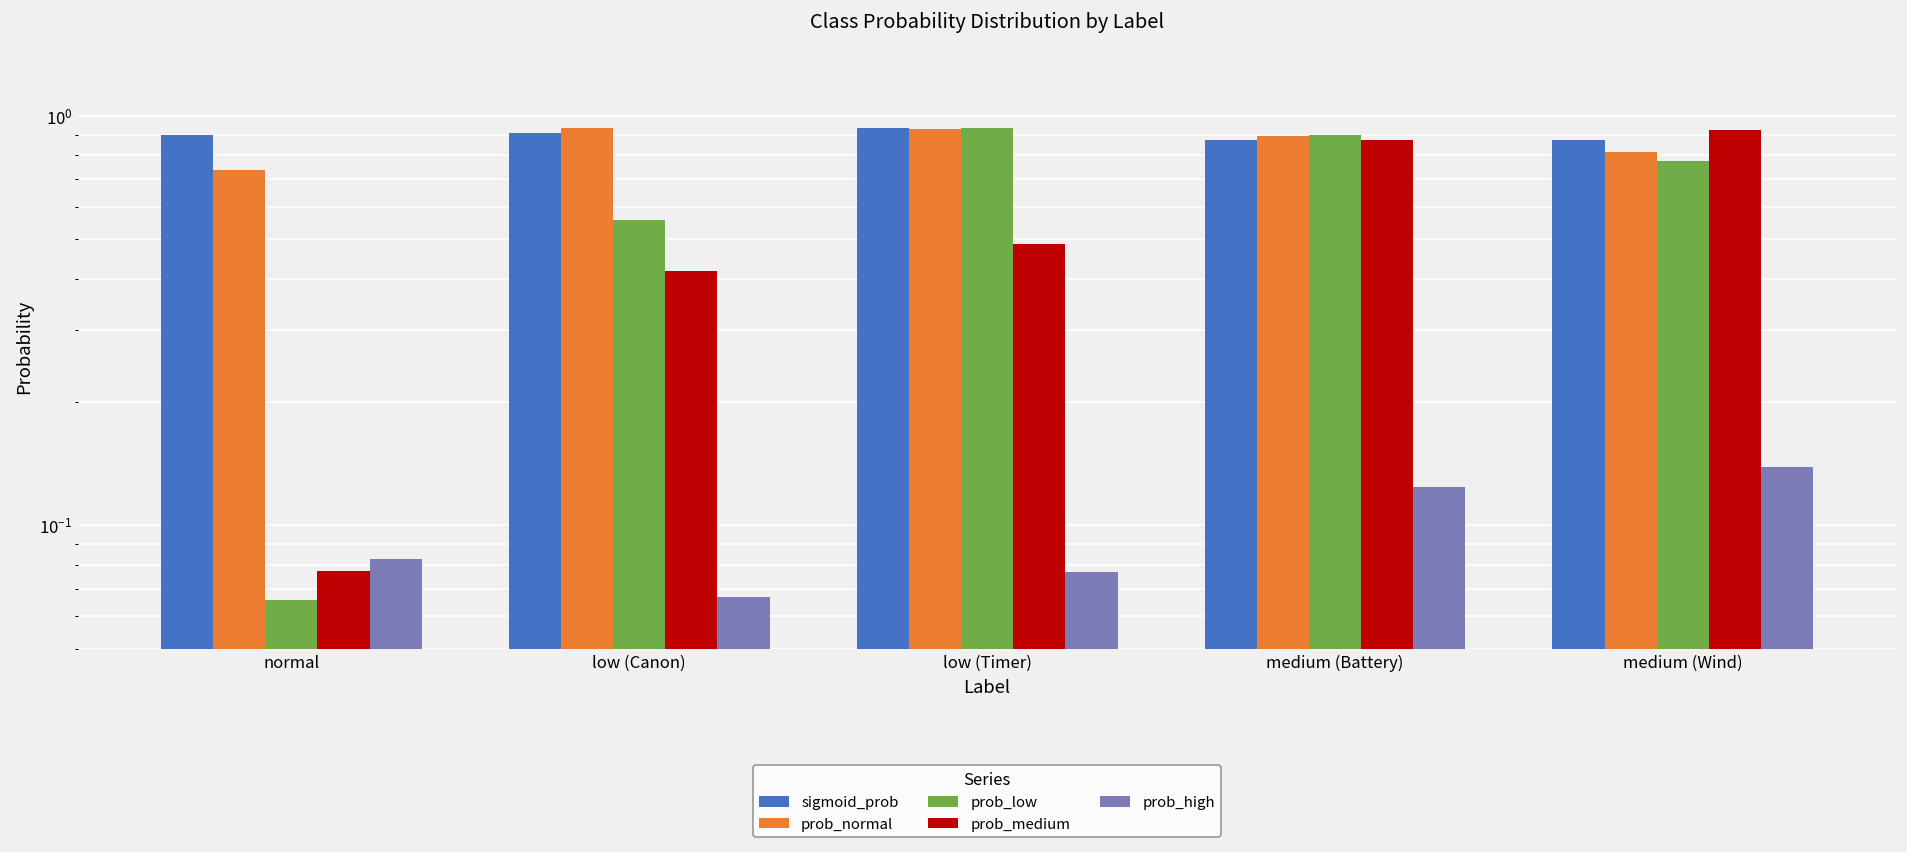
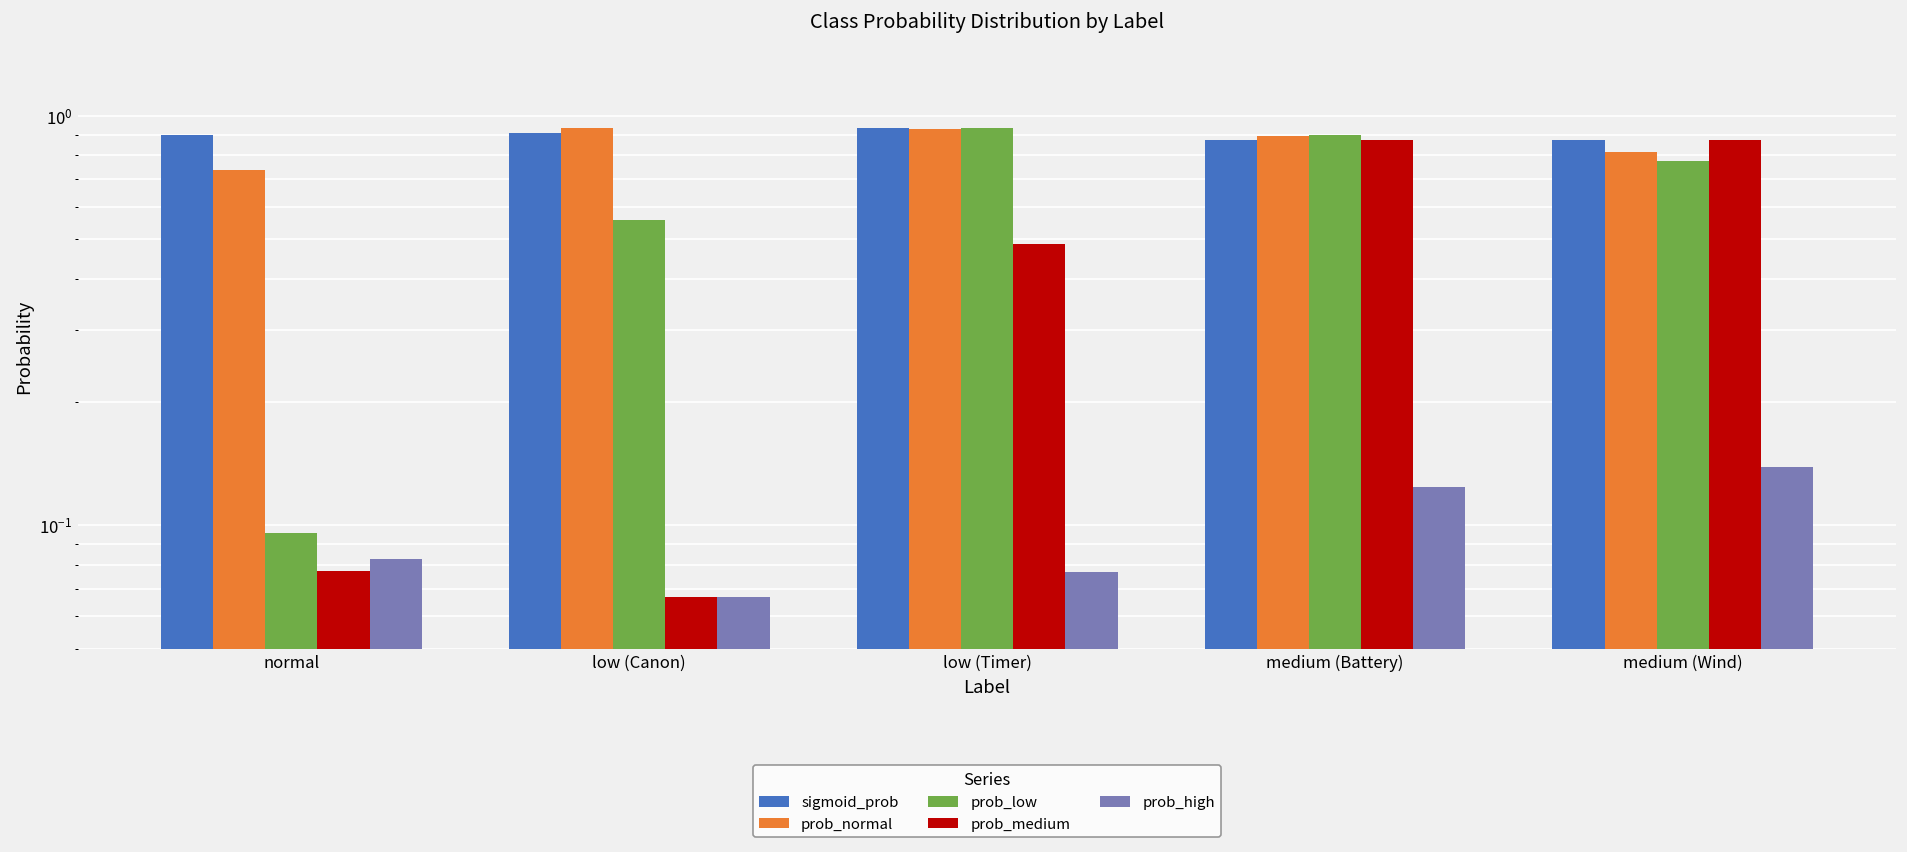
prob_low, normal: 0.066 -> 0.096
prob_medium, low (Canon): 0.42 -> 0.067
prob_medium, medium (Wind): 0.93 -> 0.87
